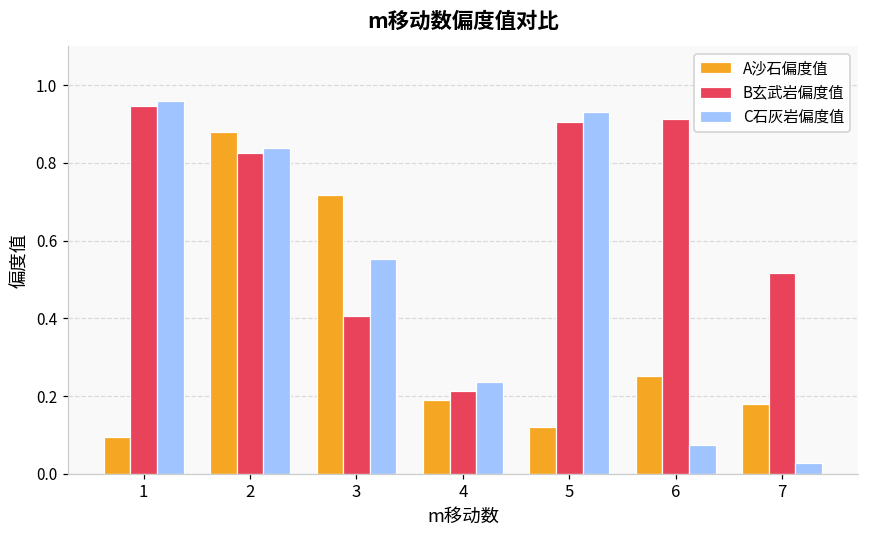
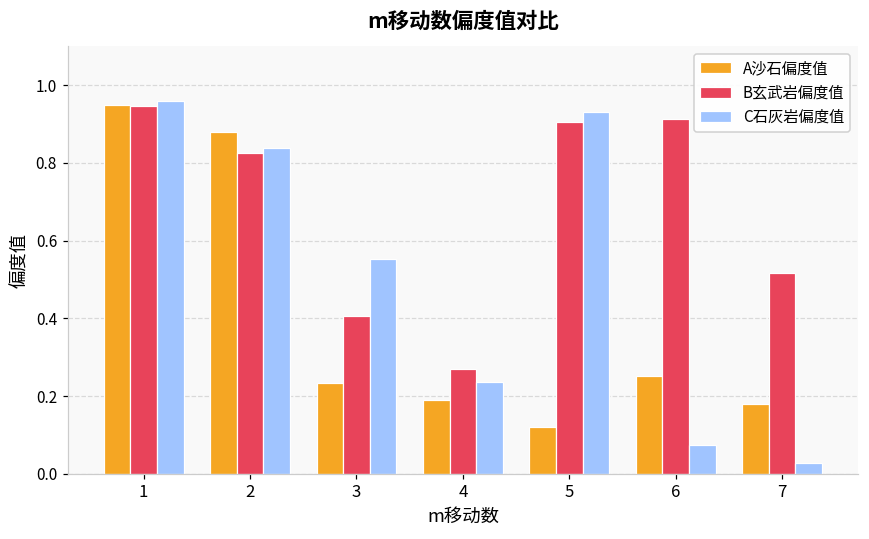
A沙石偏度值, 1: 0.09 -> 0.95
A沙石偏度值, 3: 0.72 -> 0.23
B玄武岩偏度值, 4: 0.21 -> 0.27
